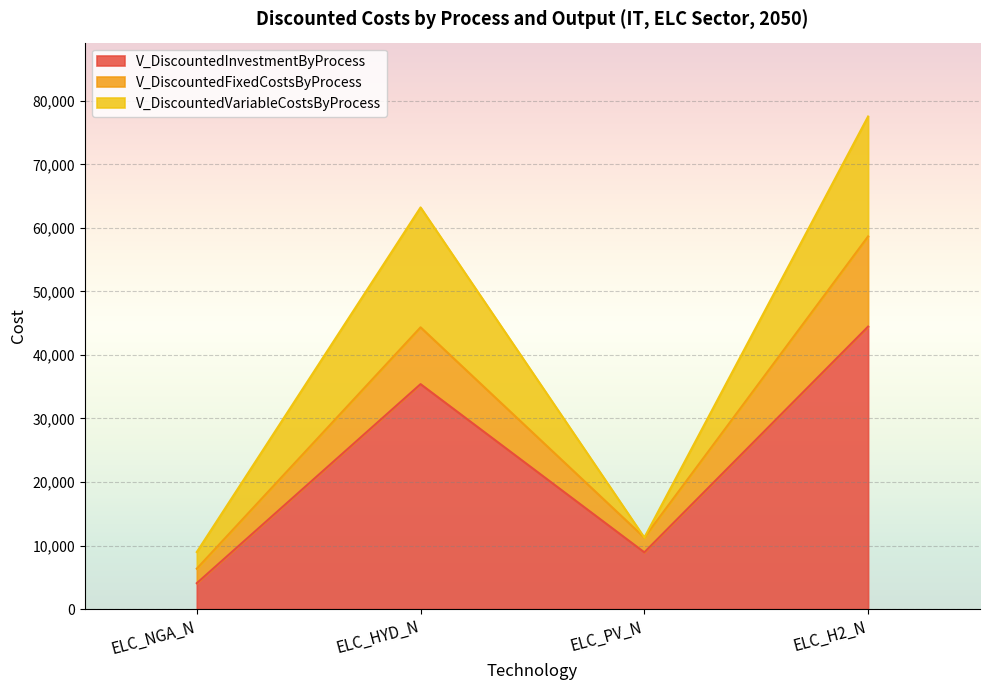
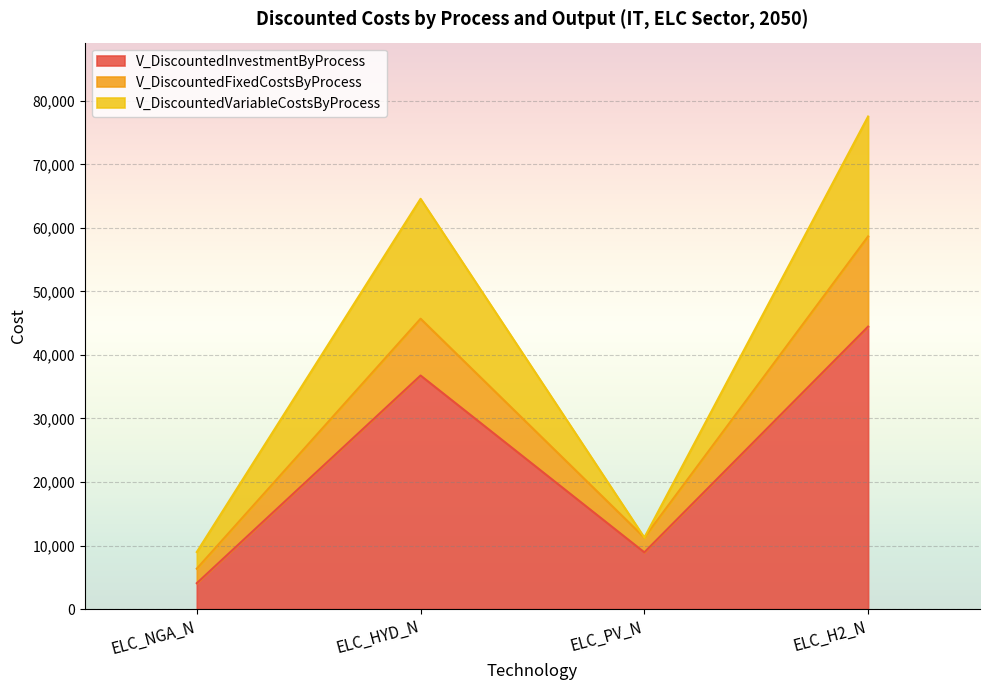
V_DiscountedInvestmentByProcess, ELC_HYD_N: 35,000 -> 37,000
